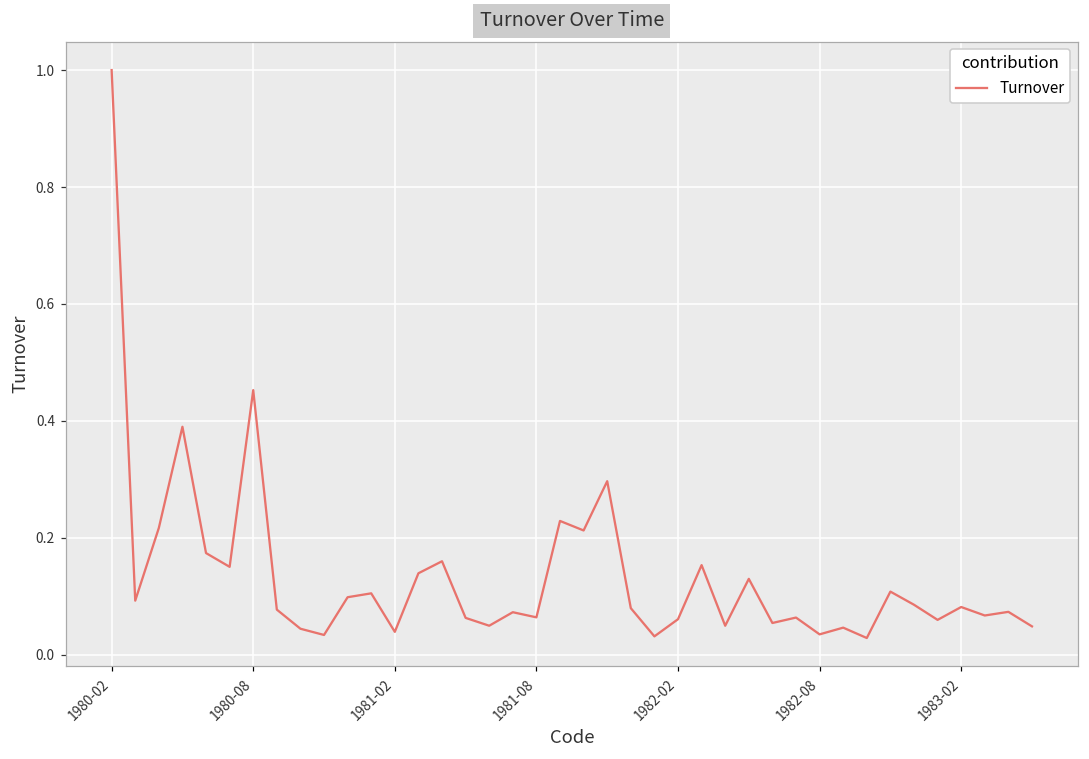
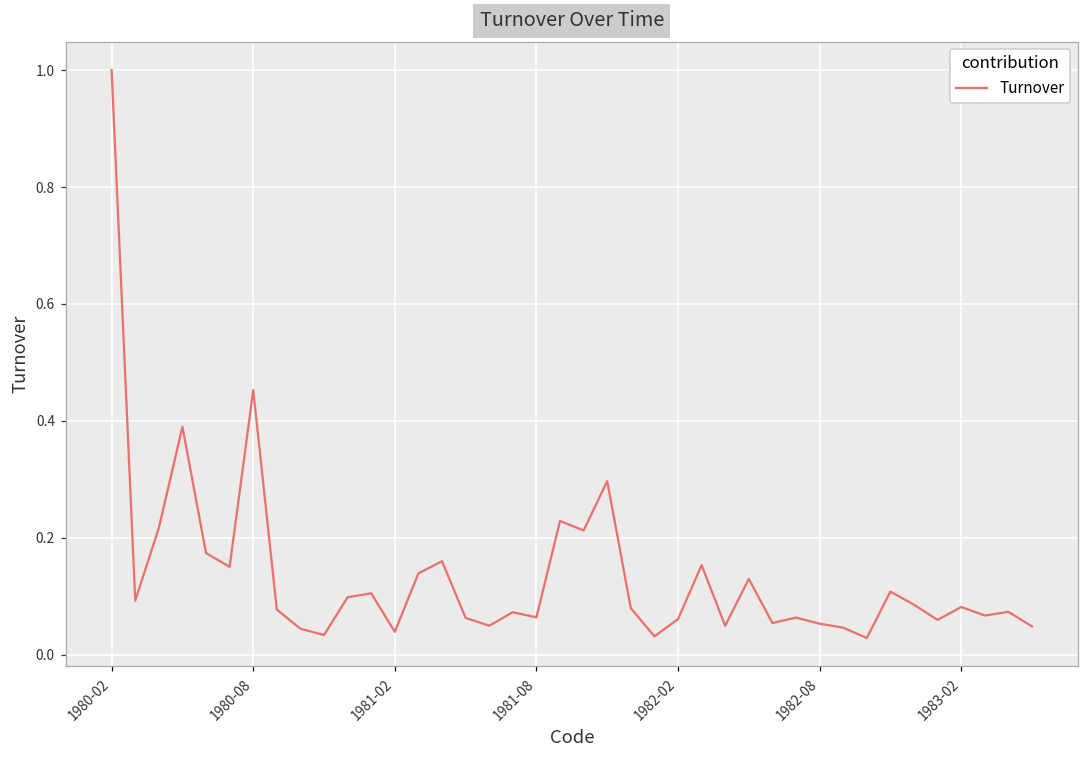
1982-08: 0.04 -> 0.05
